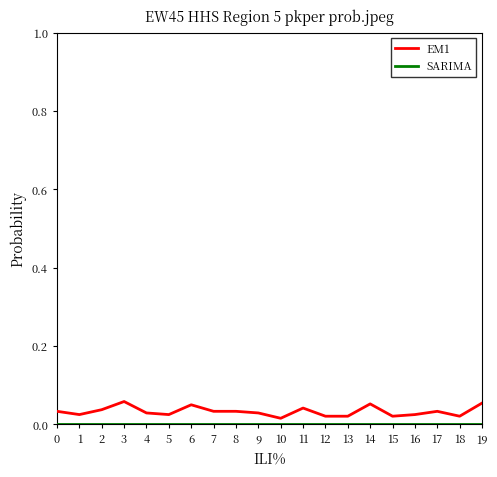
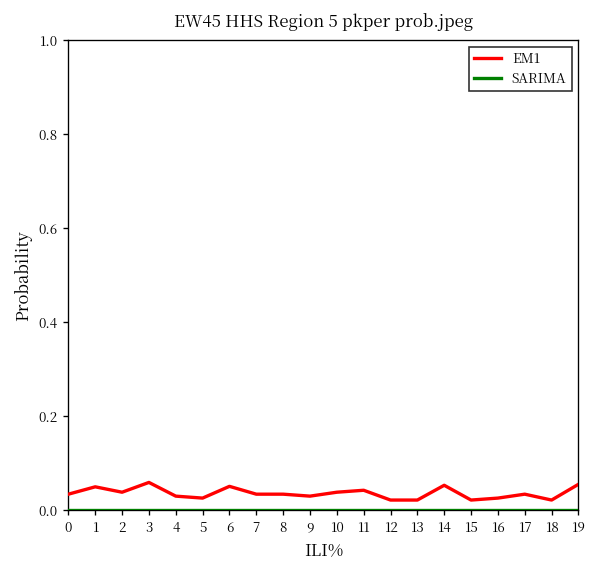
EM1, 1: 0.03 -> 0.05
EM1, 10: 0.02 -> 0.04
